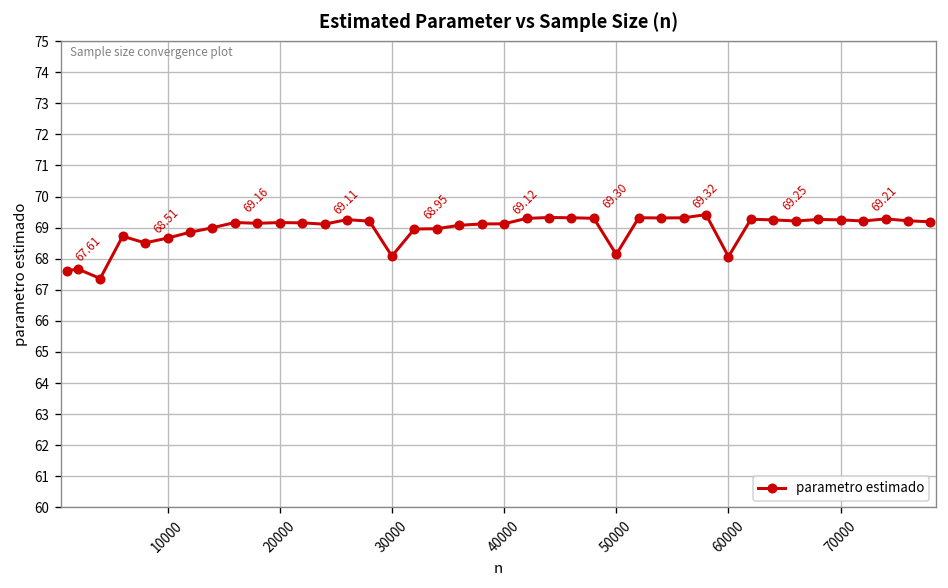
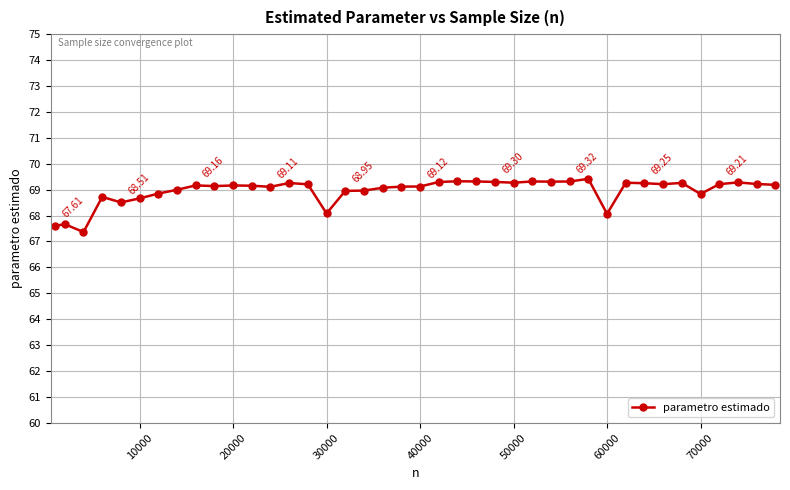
50000: 68.1 -> 69.3
70000: 69.2 -> 68.8
